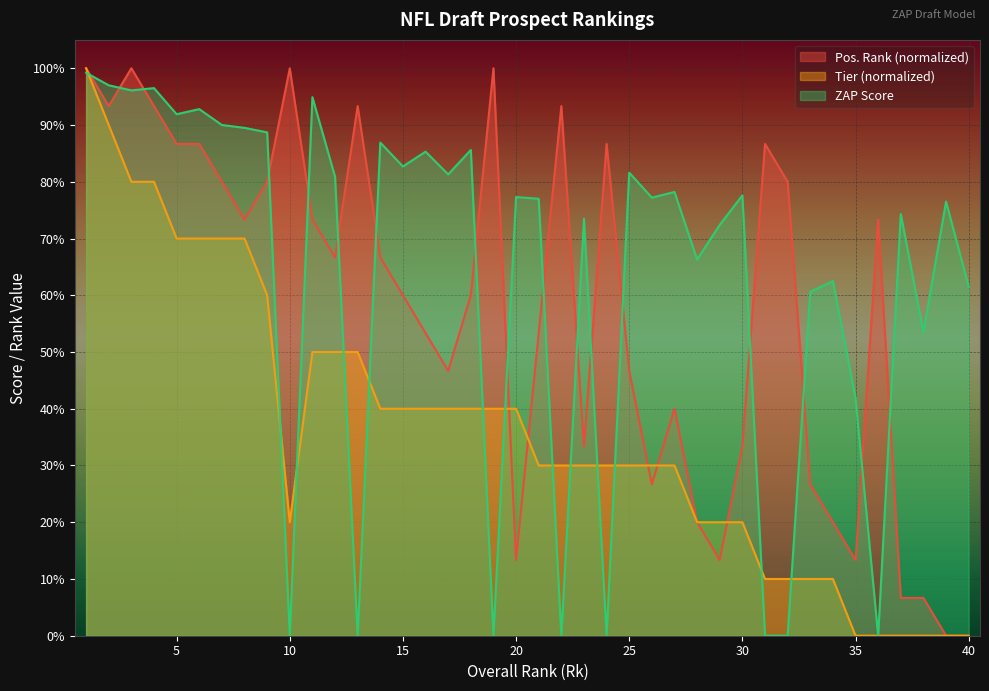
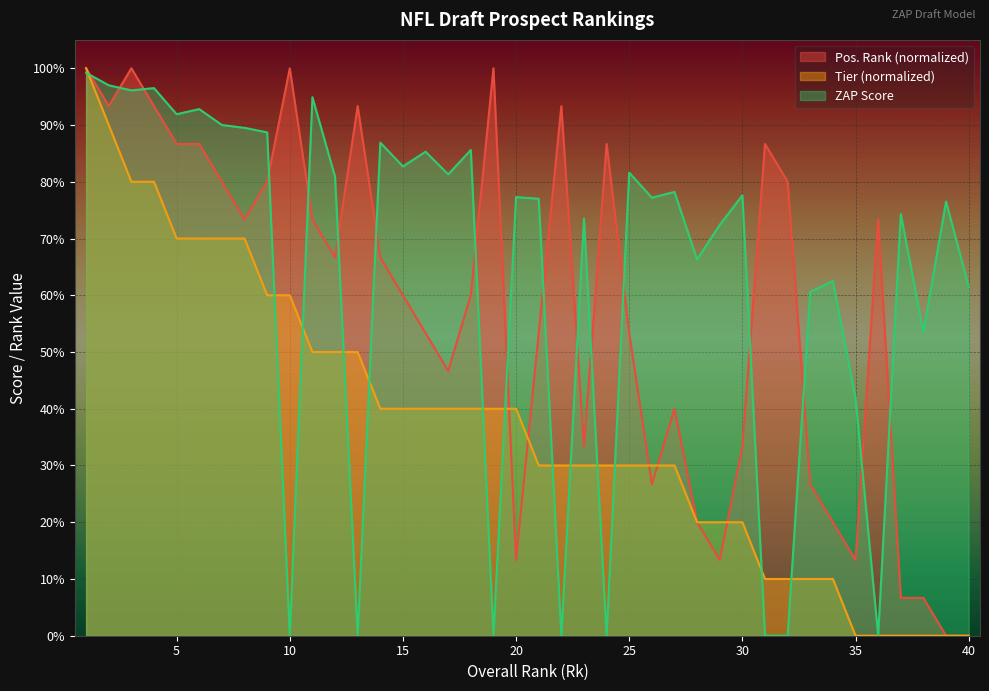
Tier (normalized), 10: 20% -> 60%
Pos. Rank (normalized), 25: 47% -> 53%
